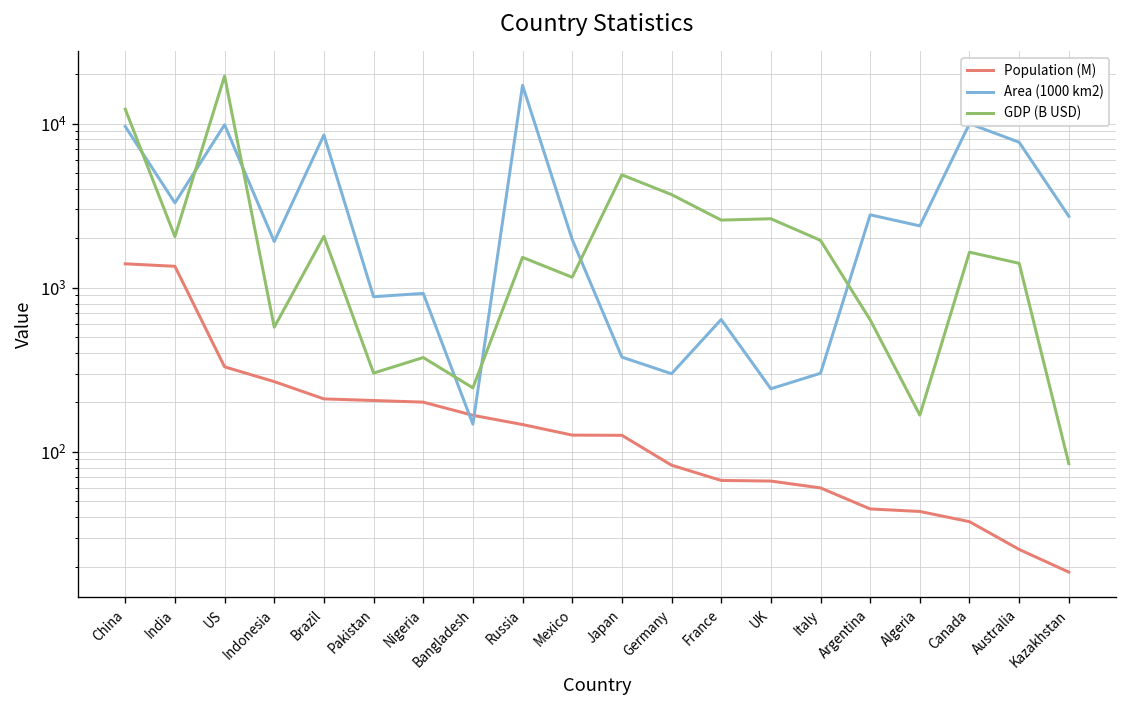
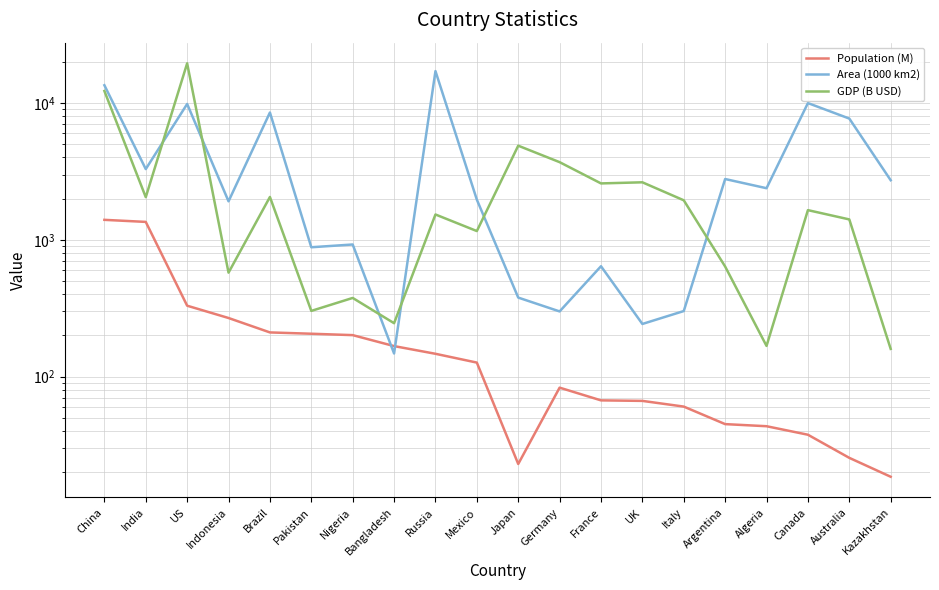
Area (1000 km2), China: 10000 -> 13000
Population (M), Japan: 130 -> 23
GDP (B USD), Kazakhstan: 80 -> 160
